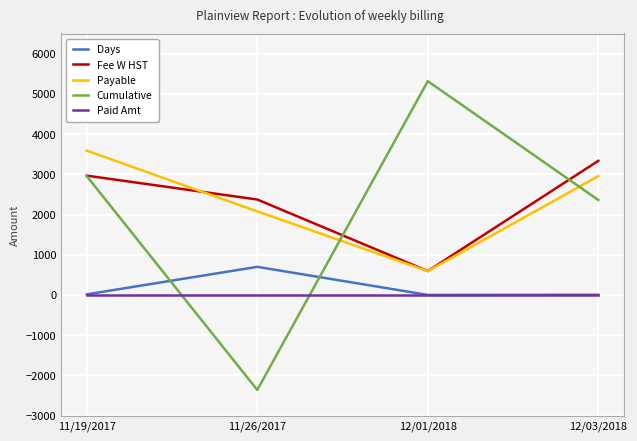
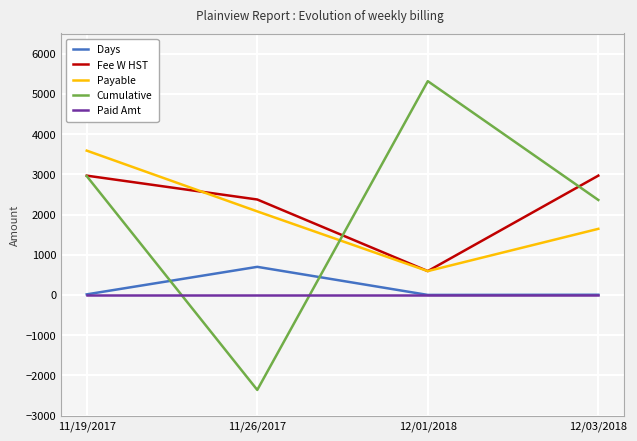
Fee W HST, 12/03/2018: 3300 -> 3000
Payable, 12/03/2018: 3000 -> 1600
